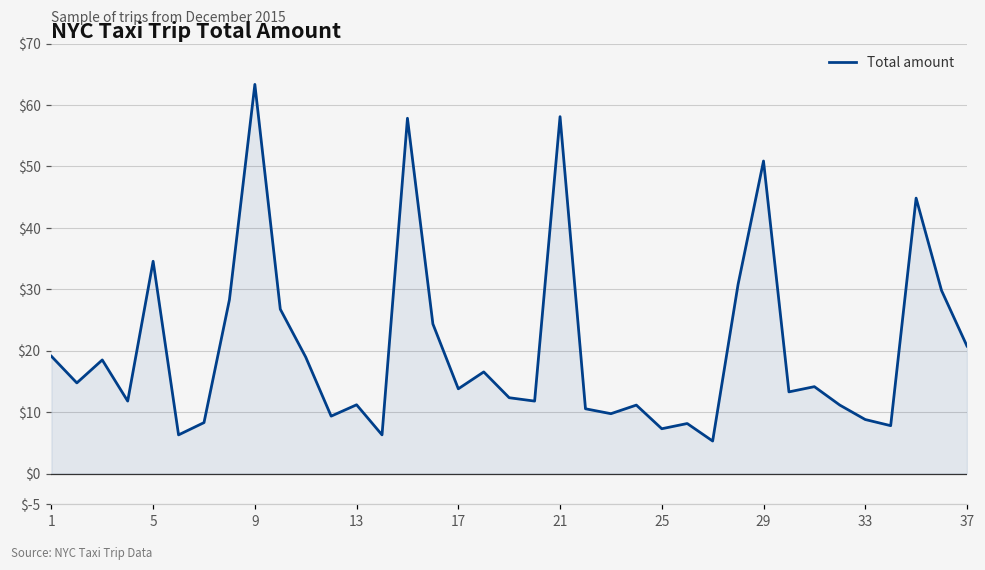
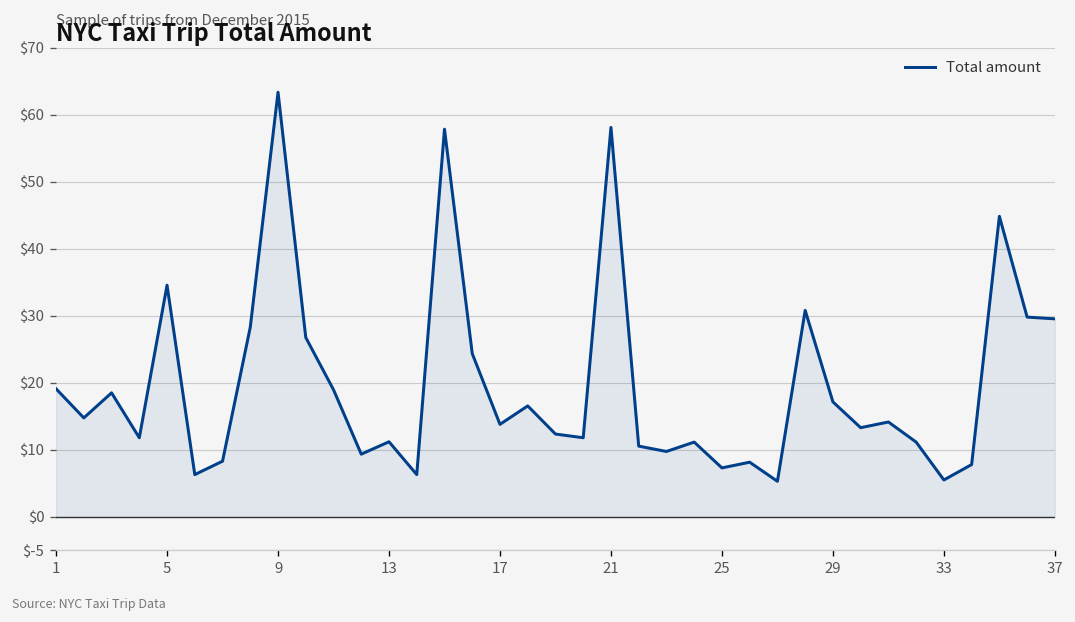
29: $51 -> $17
33: $9 -> $6
37: $21 -> $30
